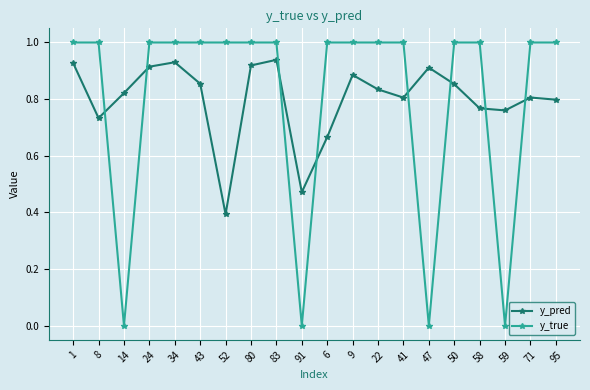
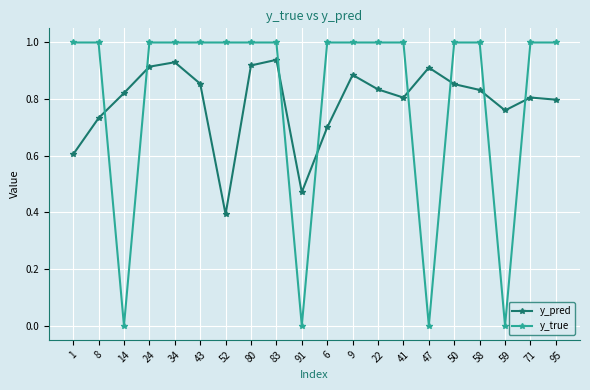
y_pred, 1: 0.93 -> 0.60
y_pred, 6: 0.67 -> 0.70
y_pred, 58: 0.77 -> 0.83
